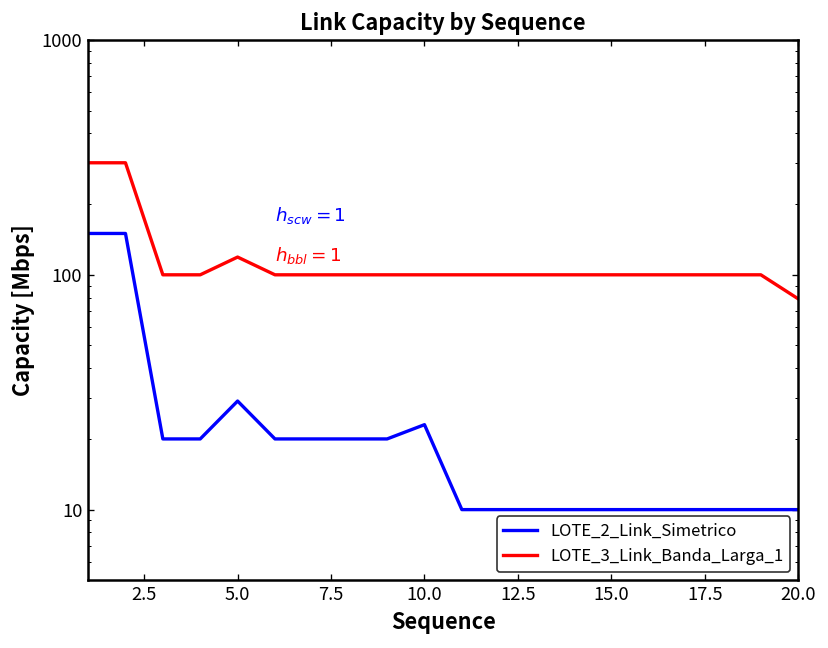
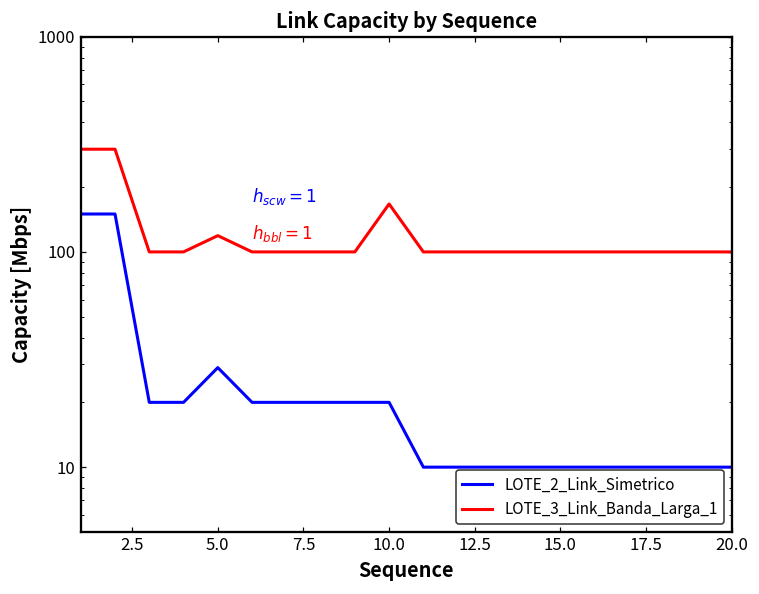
LOTE_2_Link_Simetrico, 10.0: 23 -> 20
LOTE_3_Link_Banda_Larga_1, 10.0: 100 -> 170
LOTE_3_Link_Banda_Larga_1, 20.0: 79 -> 100
